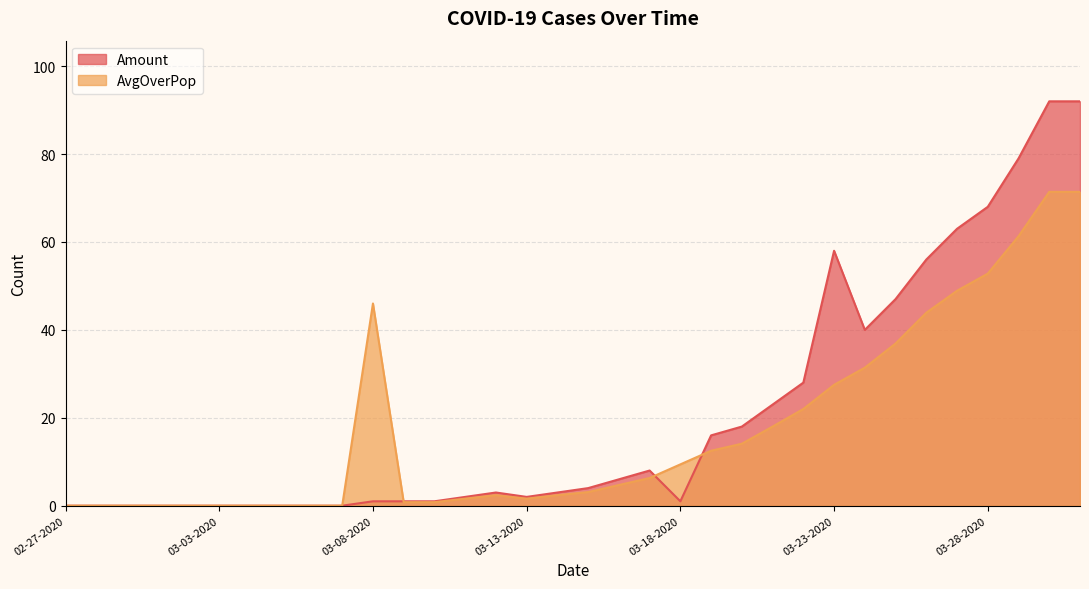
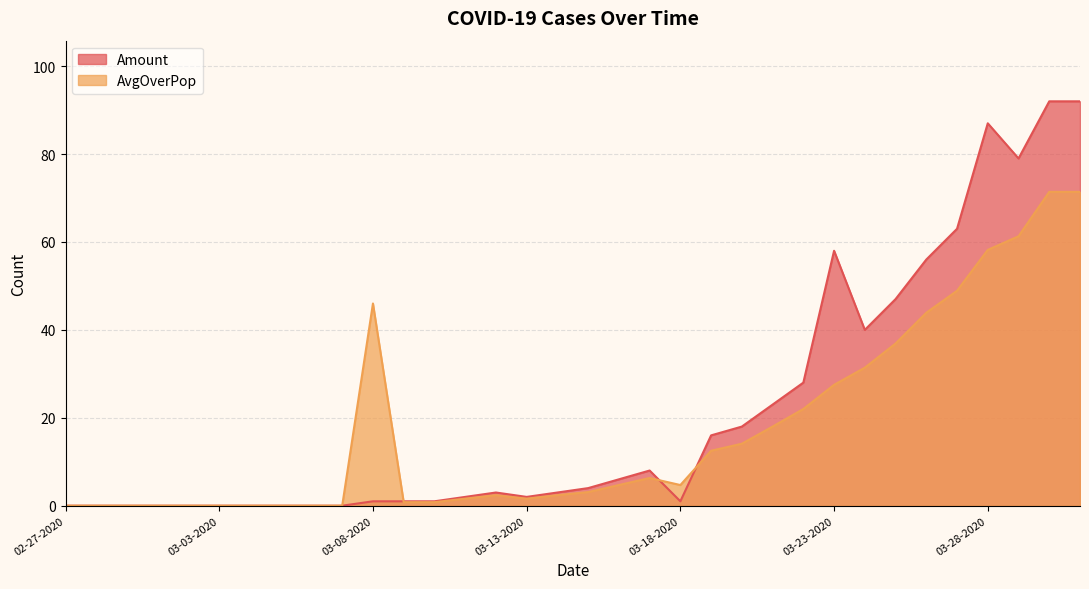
AvgOverPop, 03-18-2020: 9 -> 5
Amount, 03-28-2020: 68 -> 87
AvgOverPop, 03-28-2020: 53 -> 58
